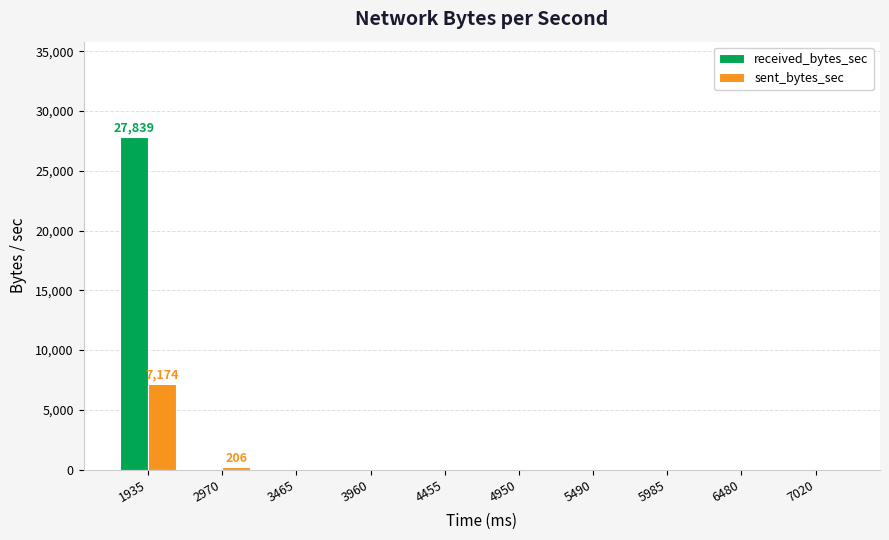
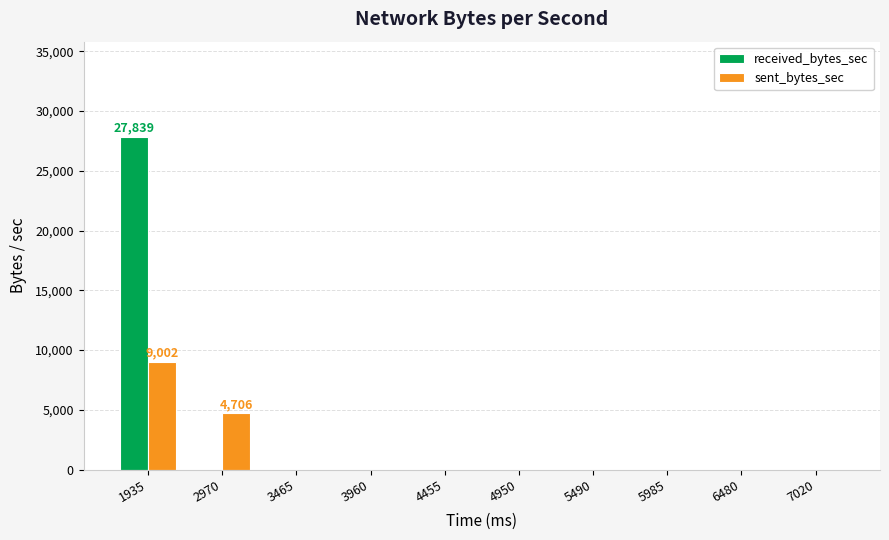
sent_bytes_sec, 1935: 7,174 -> 9,002
sent_bytes_sec, 2970: 206 -> 4,706
